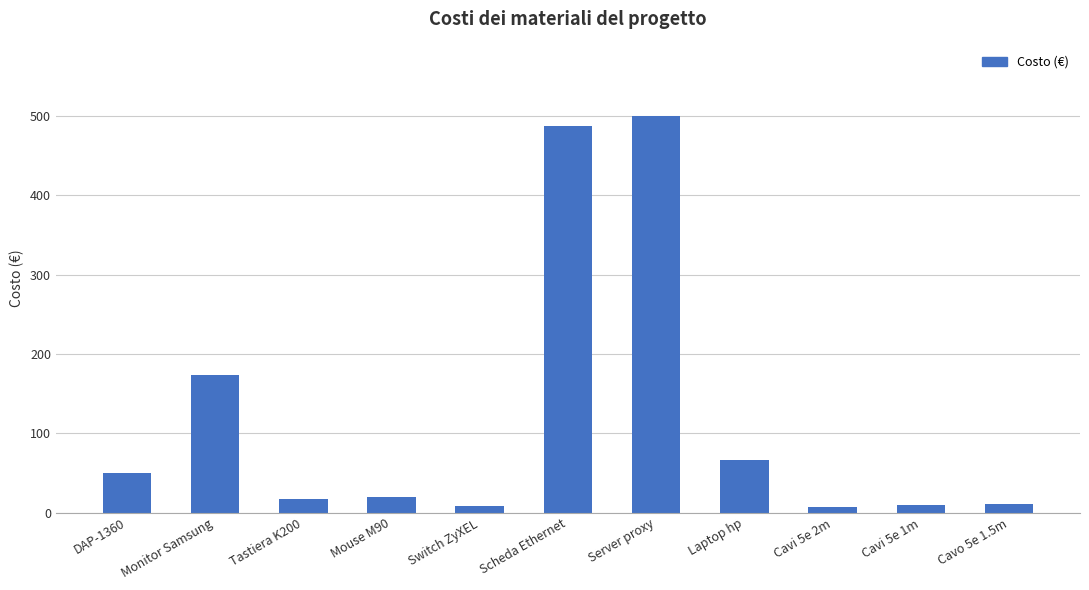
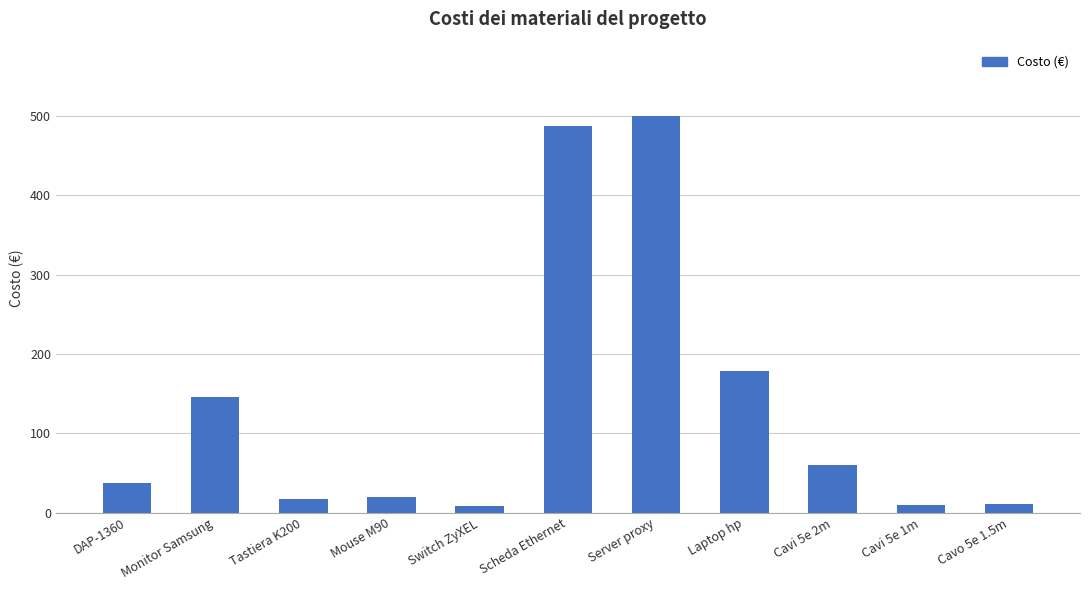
DAP-1360: 50 -> 40
Monitor Samsung: 170 -> 150
Laptop hp: 70 -> 180
Cavi 5e 2m: 10 -> 60
